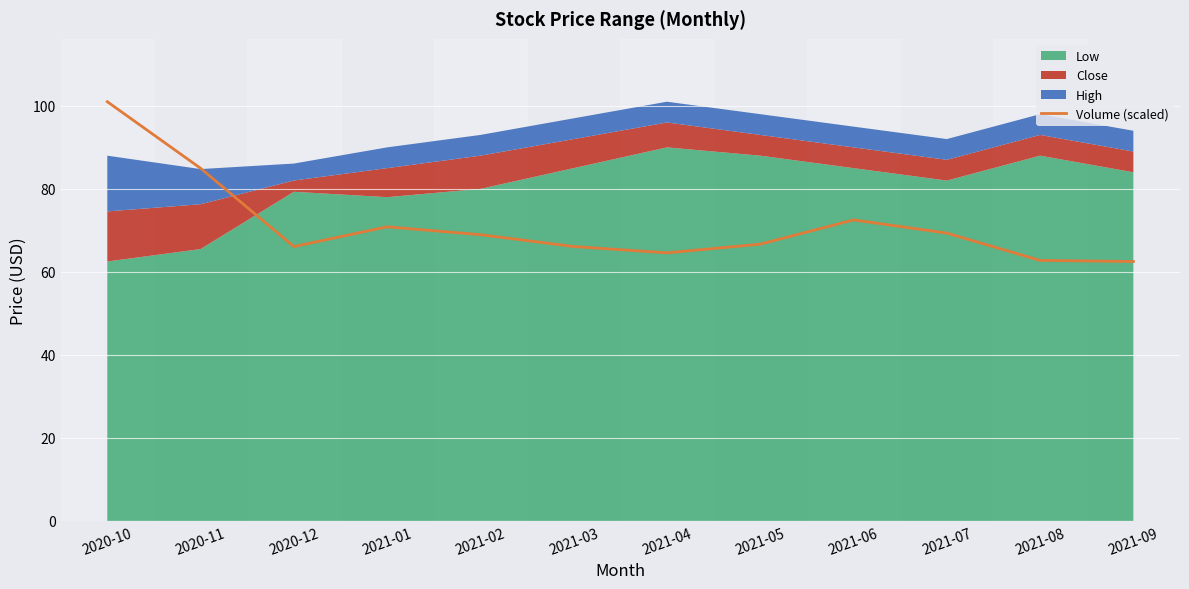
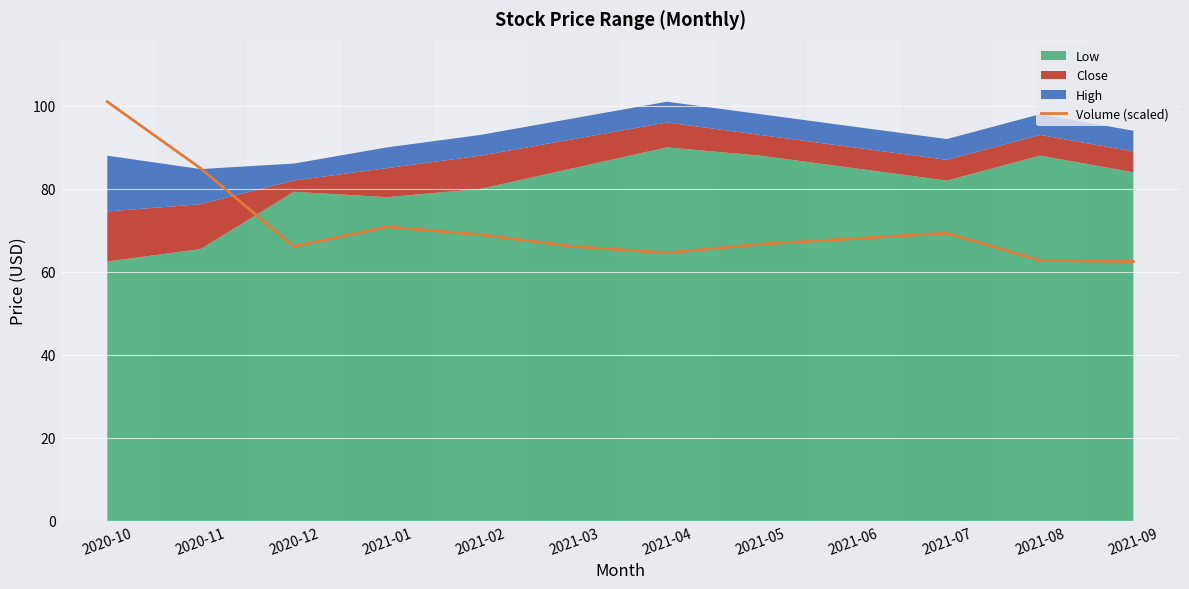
Volume (scaled), 2021-06: 73 -> 68
